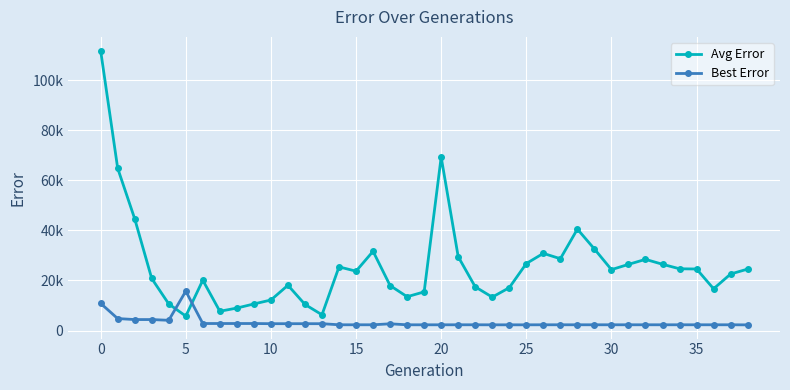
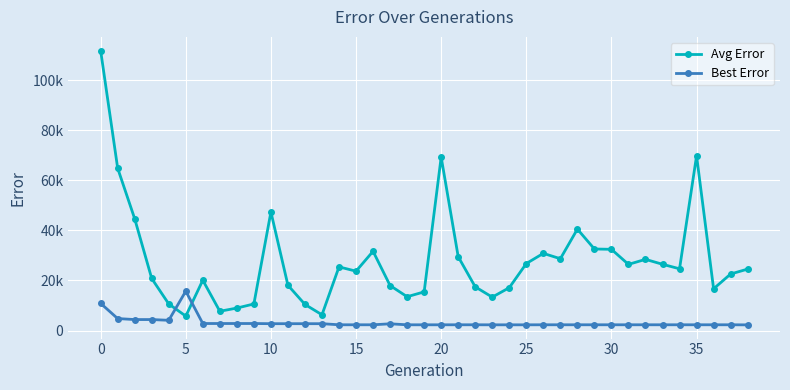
Avg Error, 10: 12000 -> 47000
Avg Error, 30: 24000 -> 32000
Avg Error, 35: 25000 -> 70000
